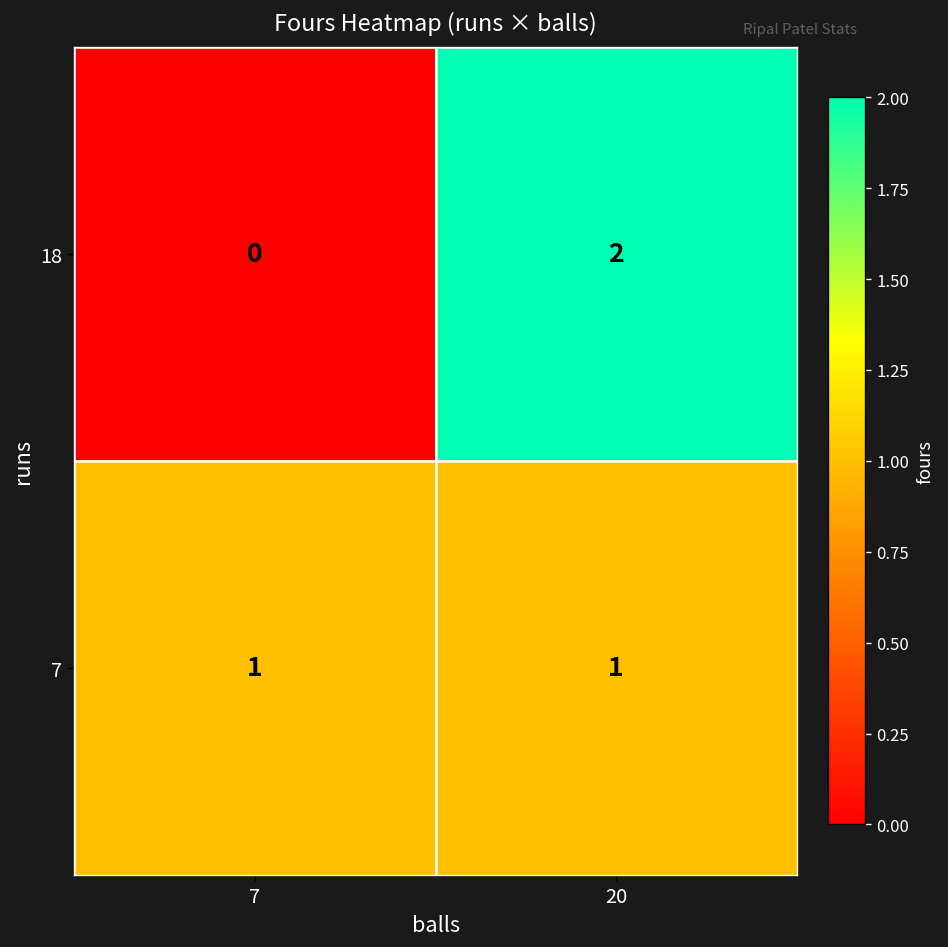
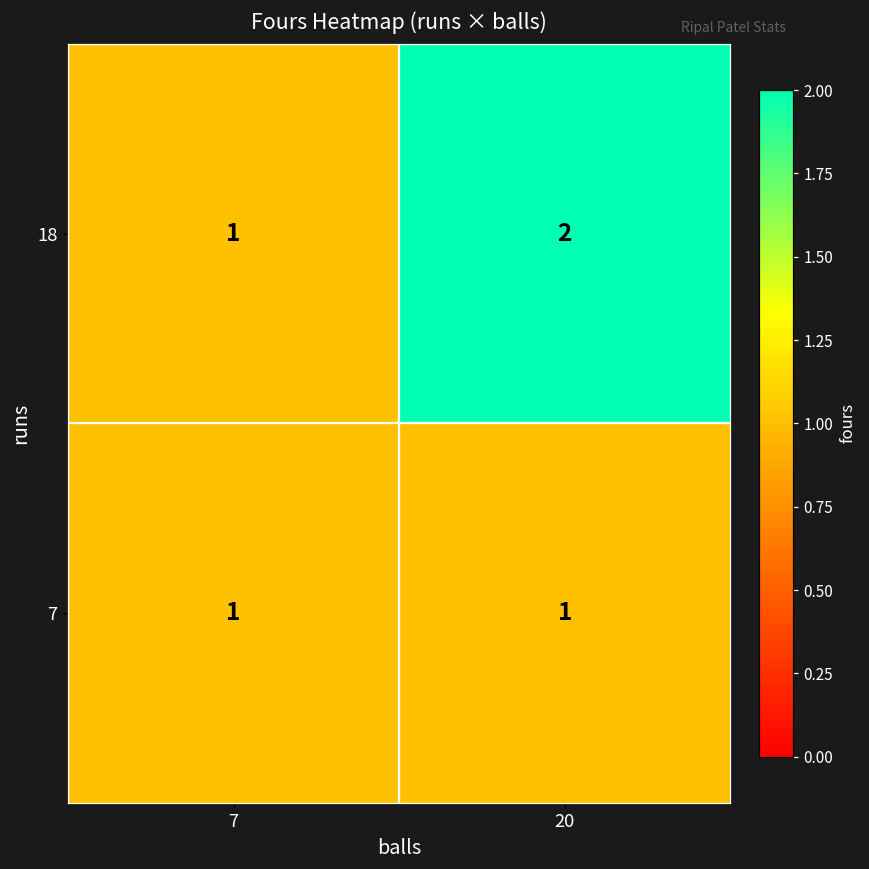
18, 7: 0 -> 1
